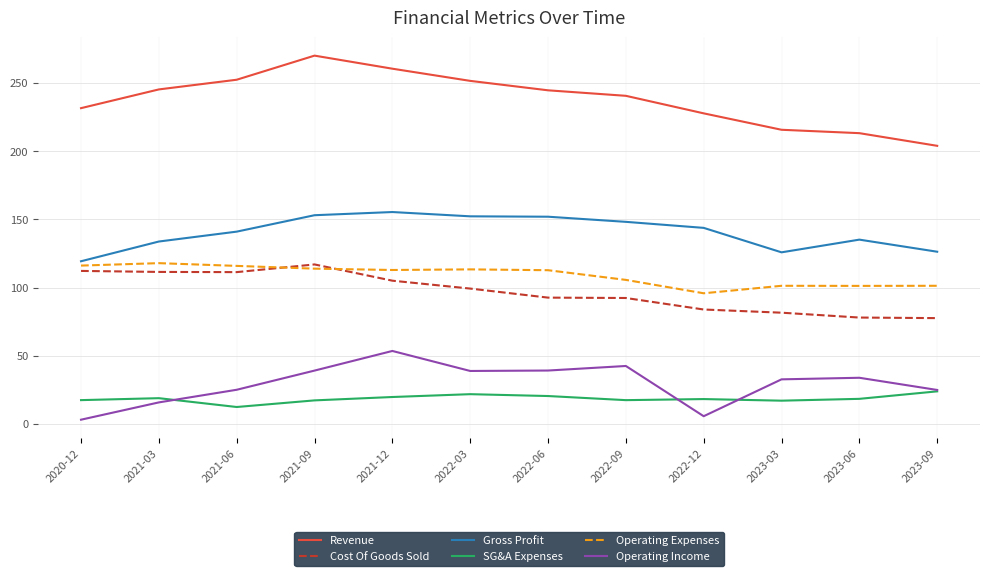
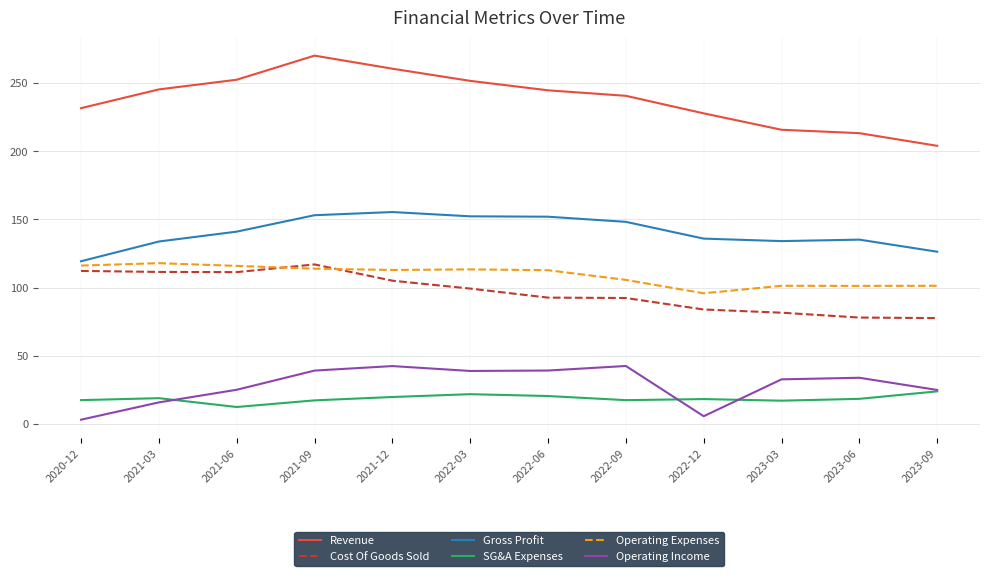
Operating Income, 2021-12: 54 -> 42
Gross Profit, 2022-12: 144 -> 136
Gross Profit, 2023-03: 126 -> 134
